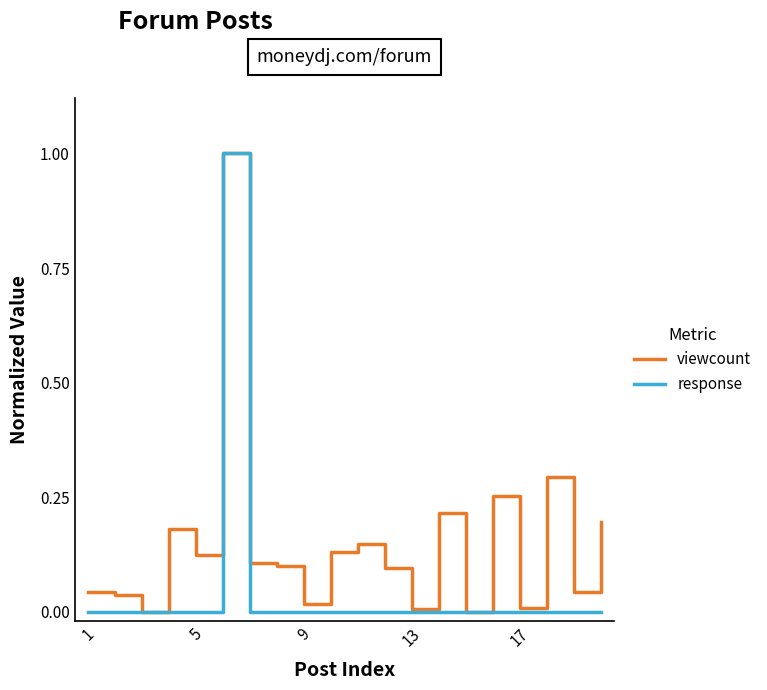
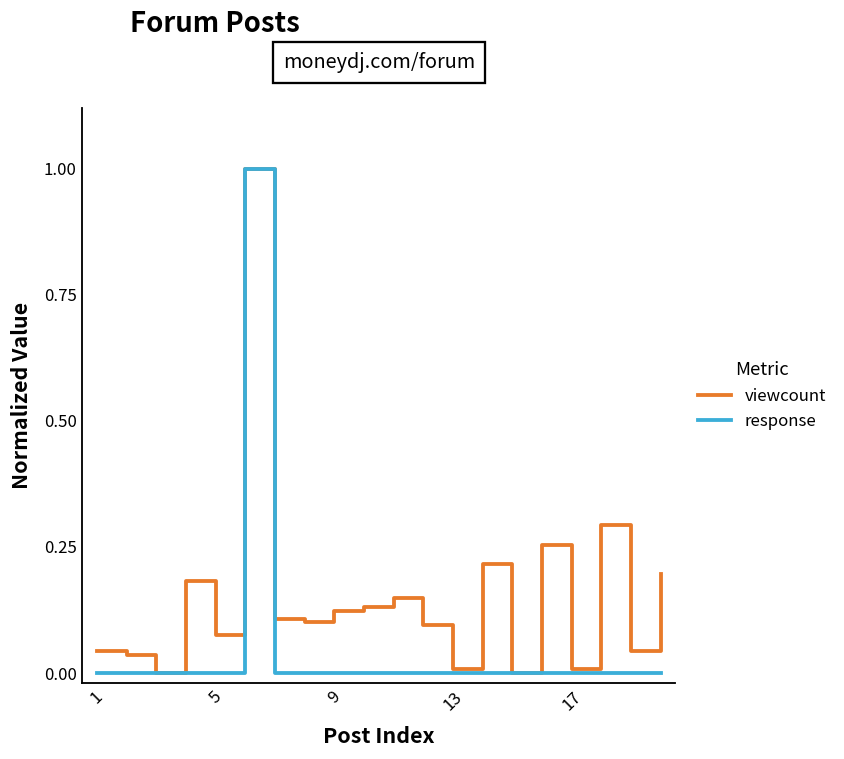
viewcount, 5: 0.12 -> 0.08
viewcount, 9: 0.02 -> 0.12
